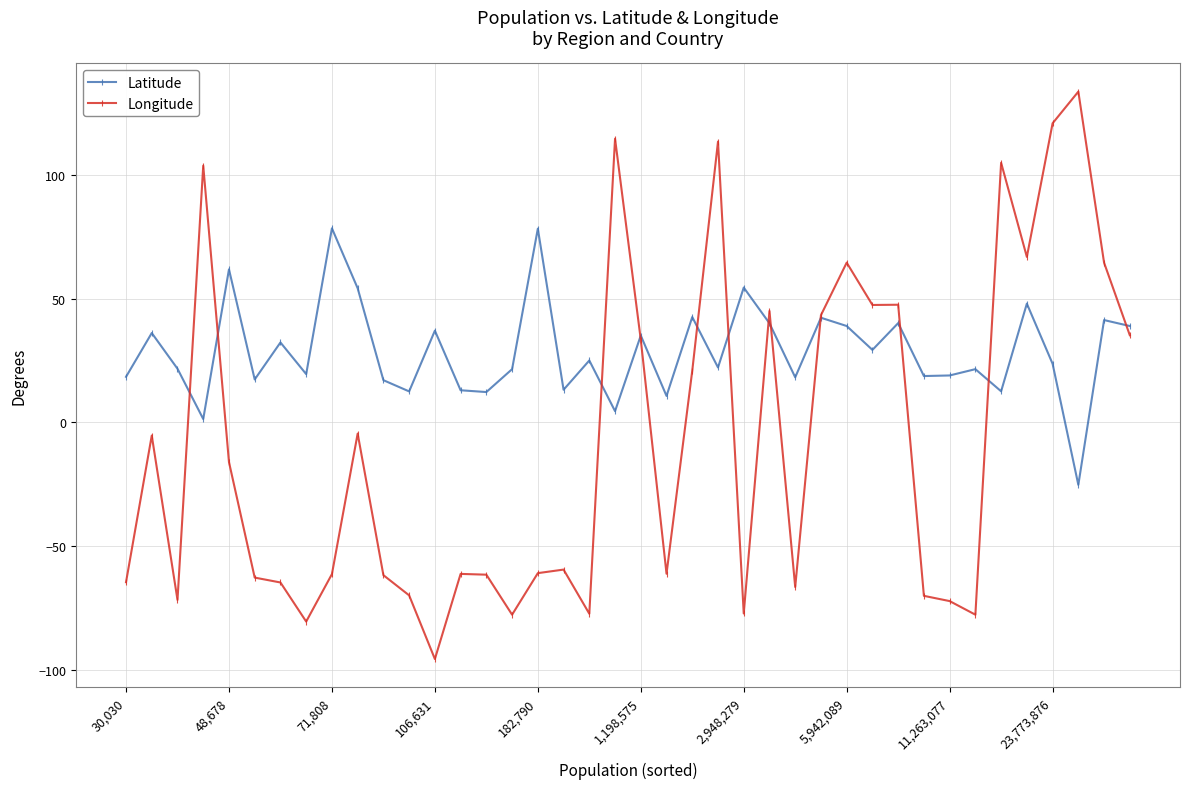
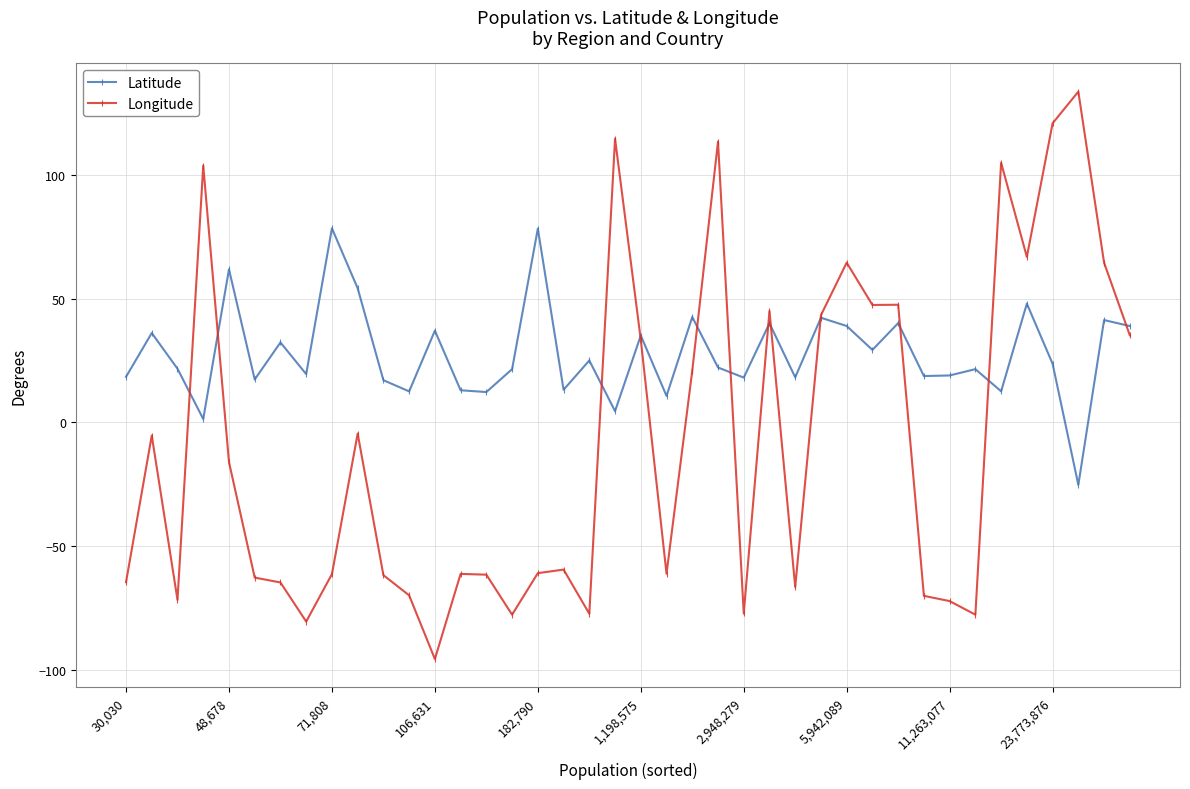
Latitude, 2,948,279: 55 -> 18
